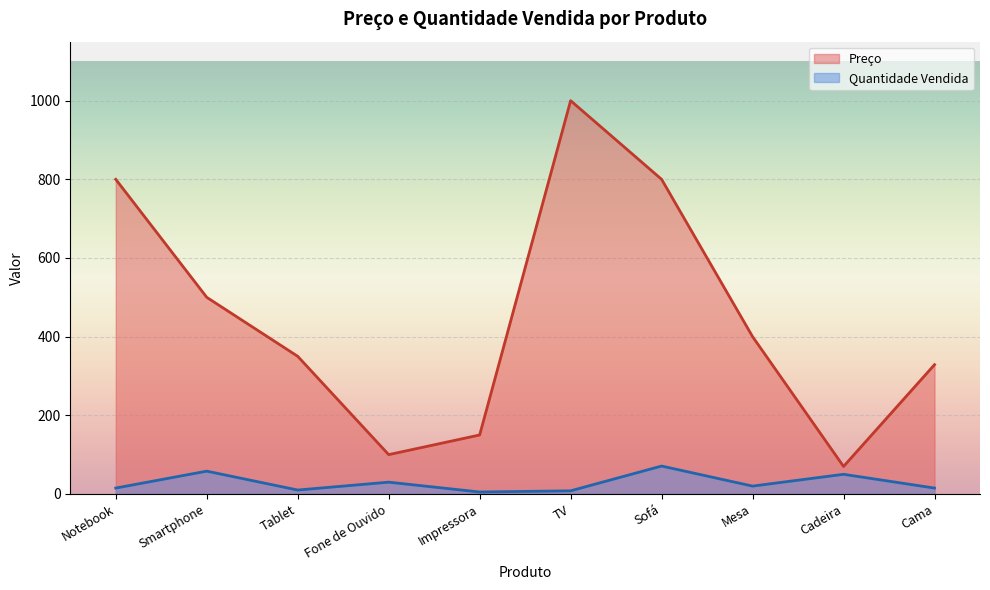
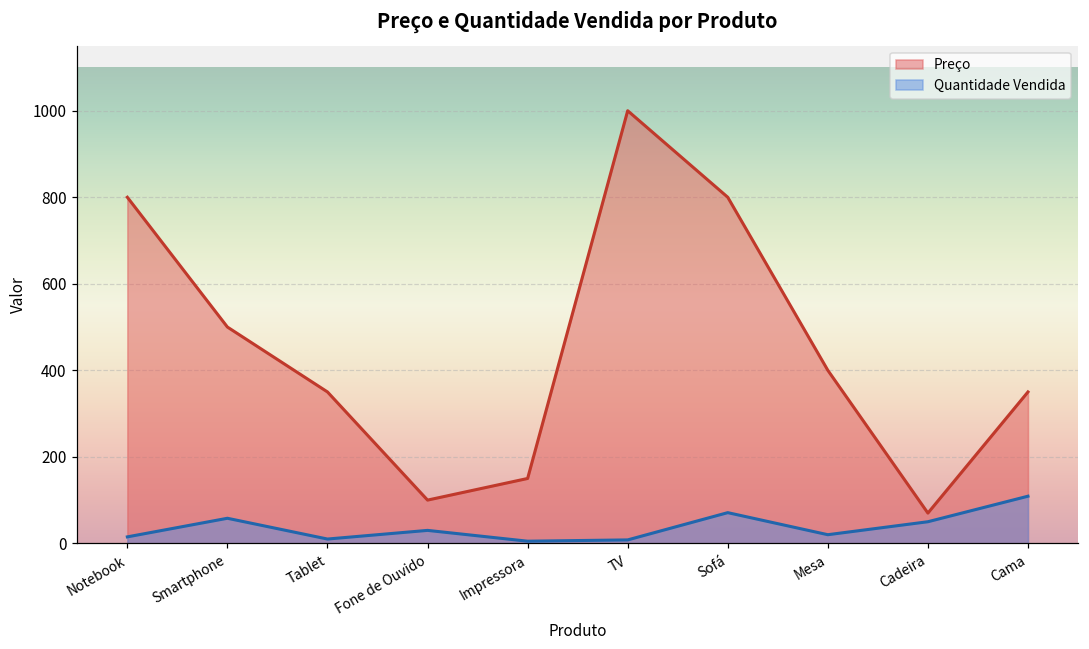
Preço, Cama: 330 -> 350
Quantidade Vendida, Cama: 20 -> 110
